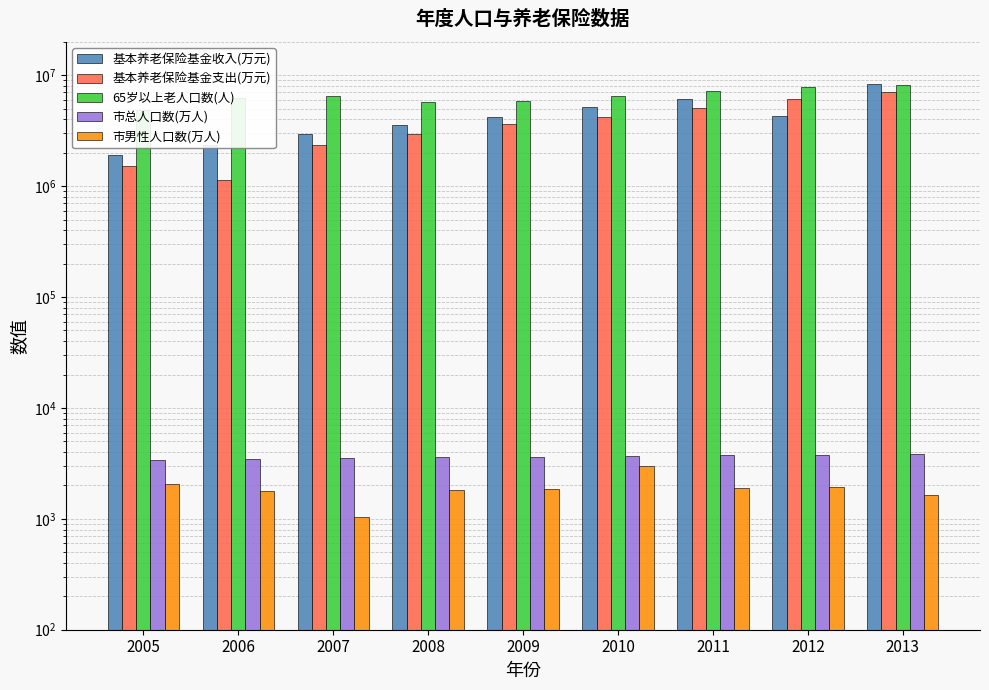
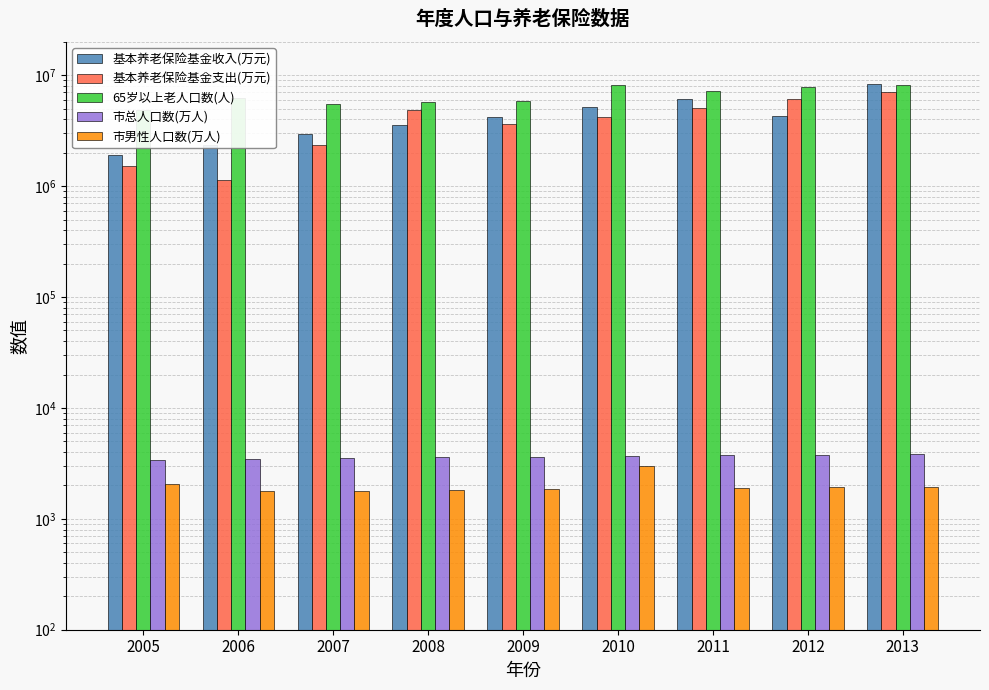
65岁以上老人口数(人), 2007: 7000000 -> 6000000
市男性人口数(万人), 2007: 1000 -> 1800
基本养老保险基金支出(万元), 2008: 3000000 -> 5000000
65岁以上老人口数(人), 2010: 7000000 -> 8000000
市男性人口数(万人), 2013: 1600 -> 1900
